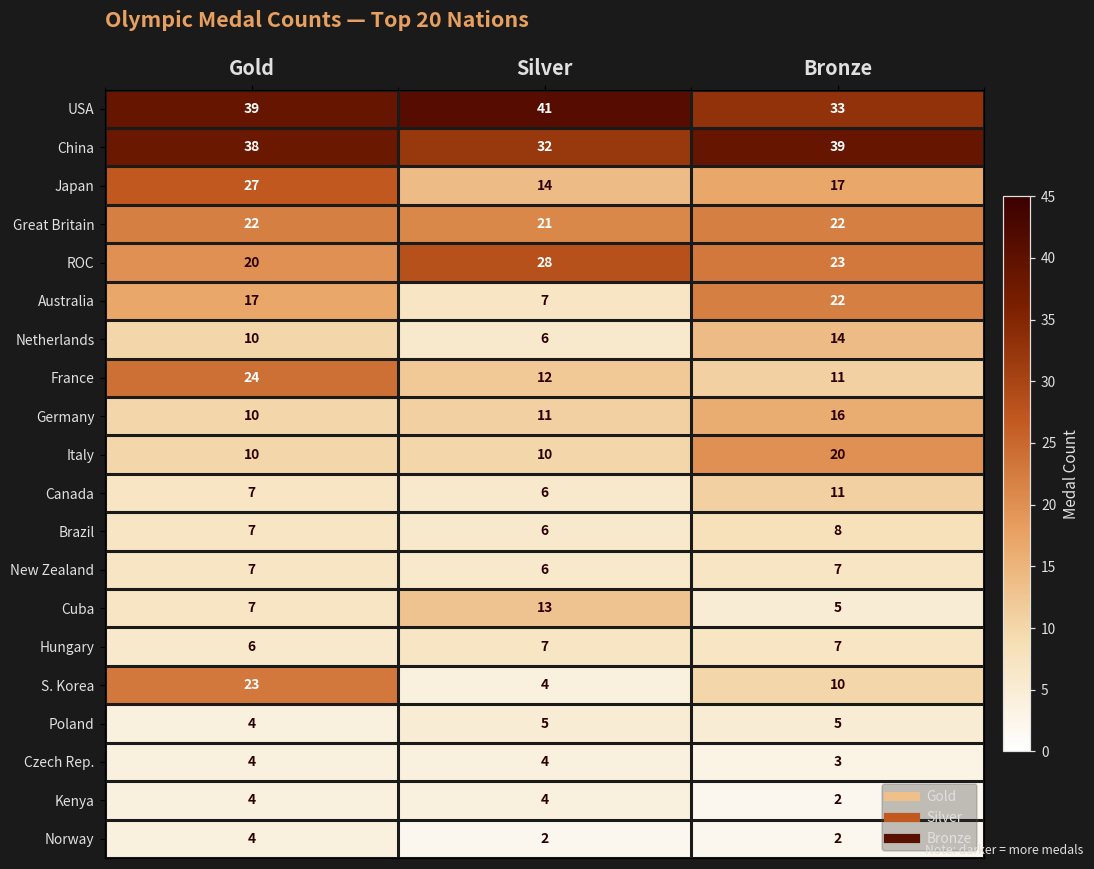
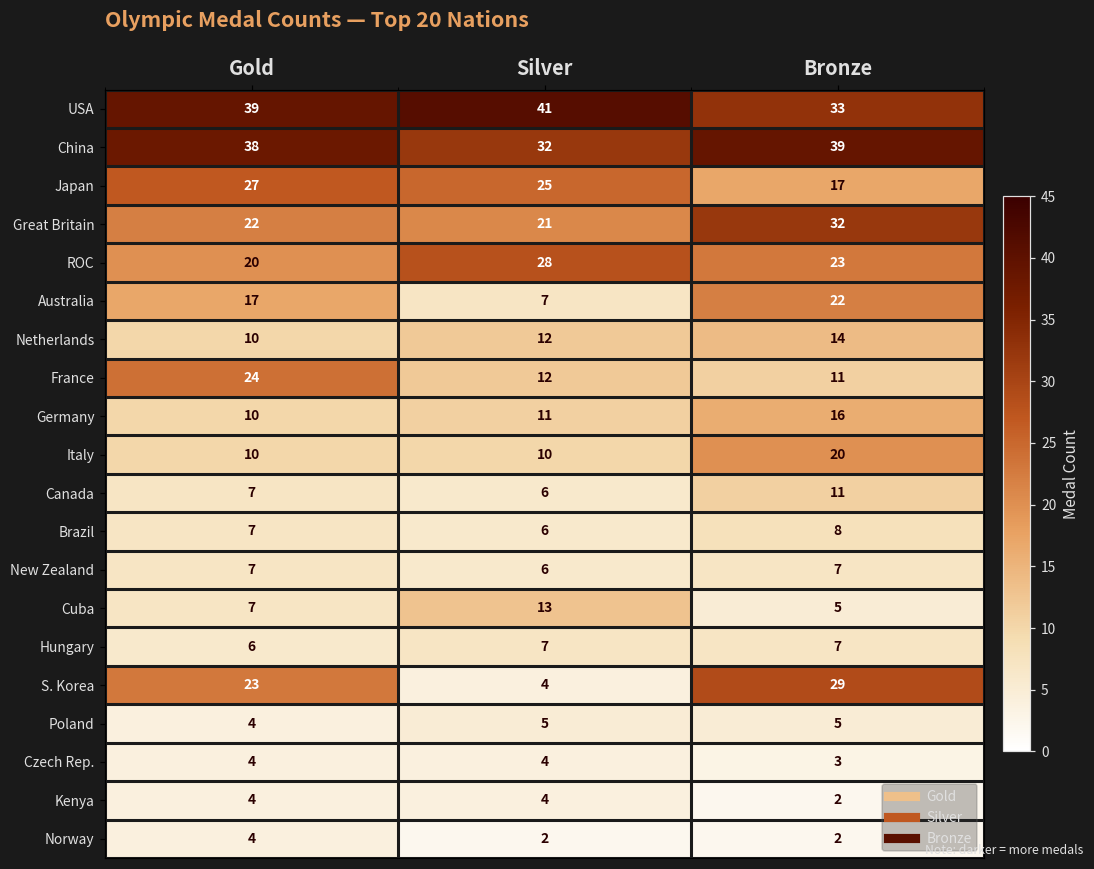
Japan, Silver: 14 -> 25
Great Britain, Bronze: 22 -> 32
Netherlands, Silver: 6 -> 12
S. Korea, Bronze: 10 -> 29
